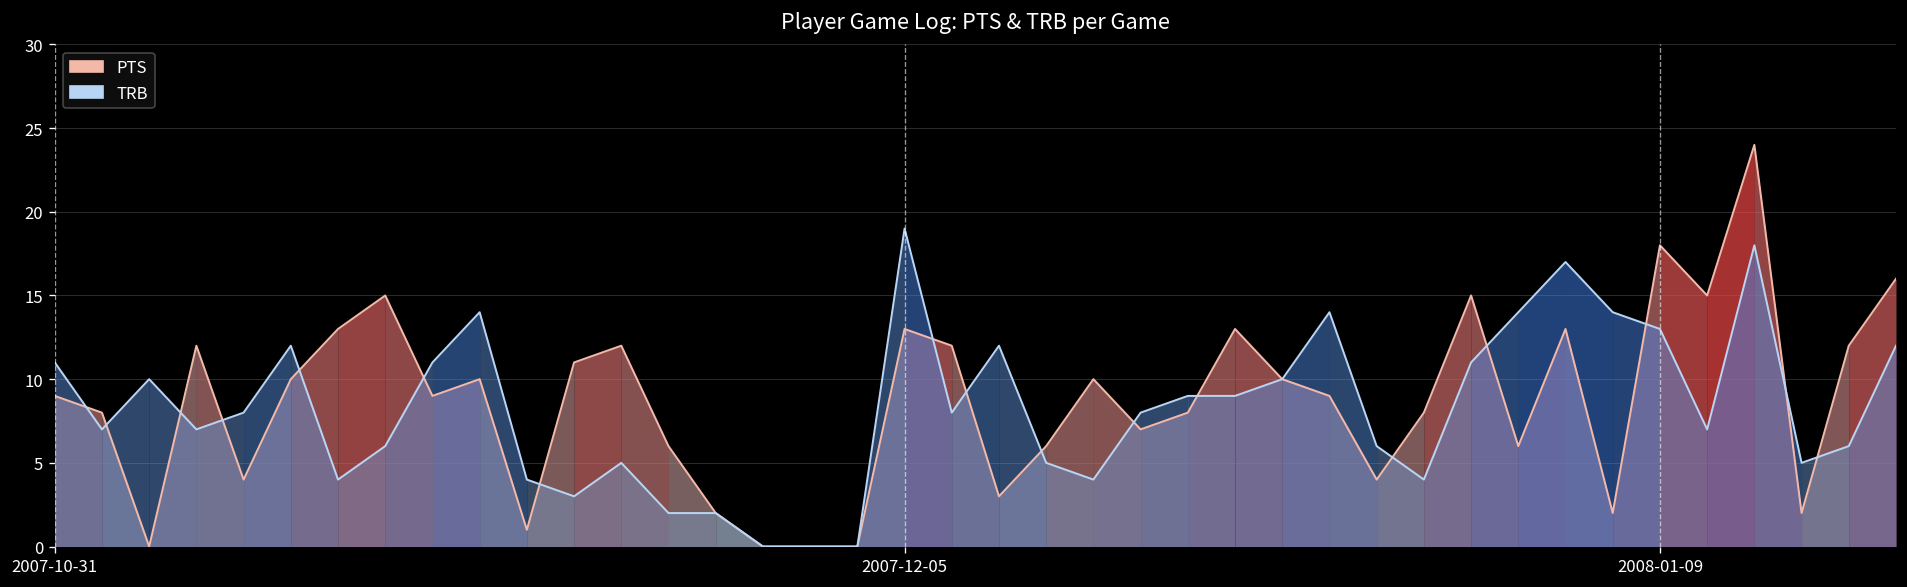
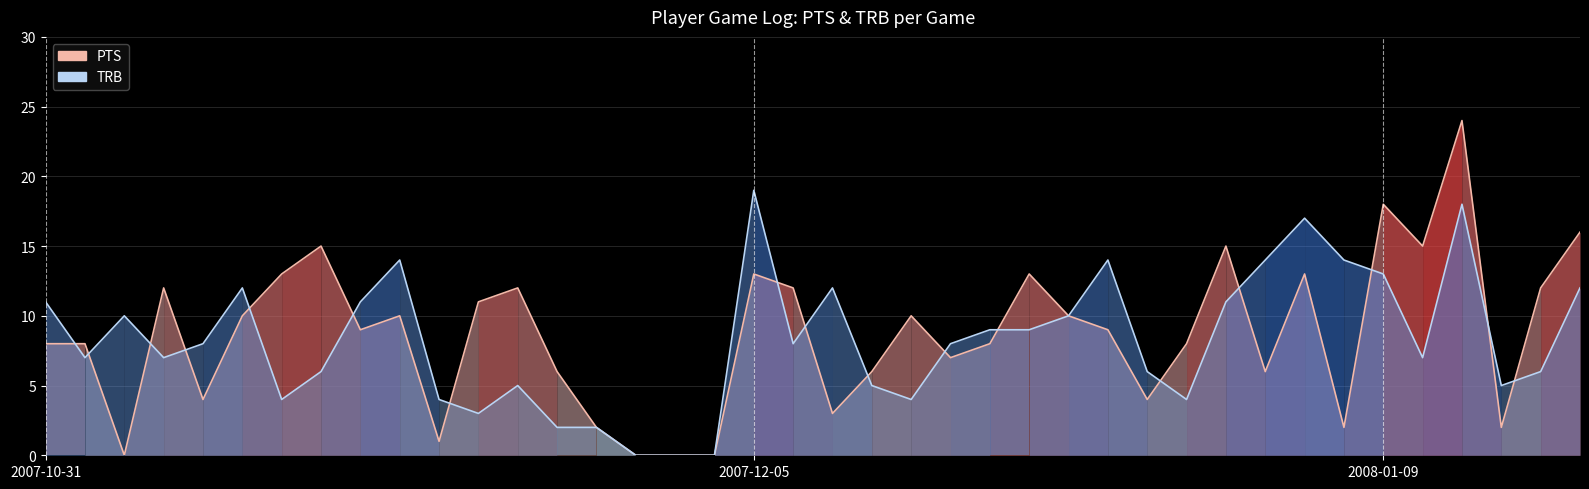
PTS, 2007-10-31: 9 -> 8
